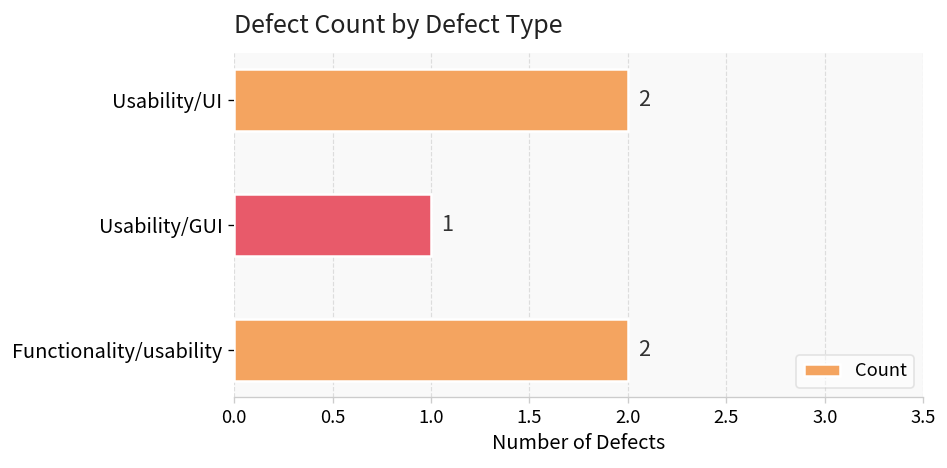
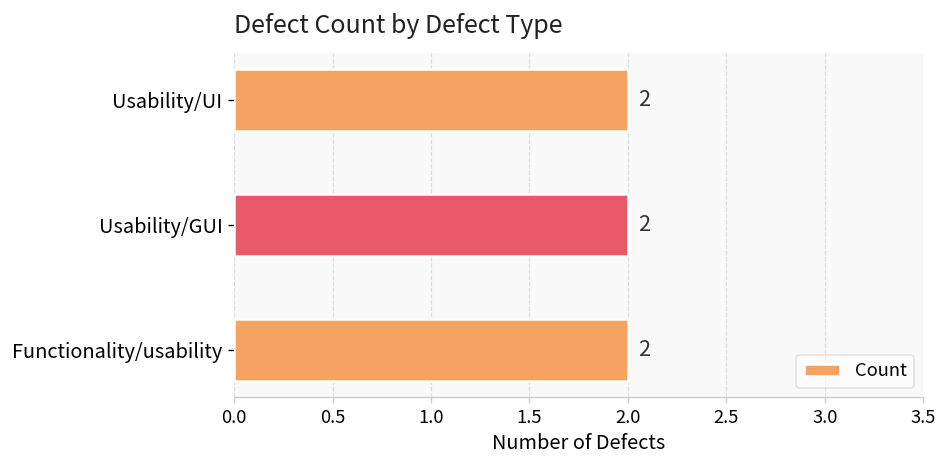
Usability/GUI: 1 -> 2
